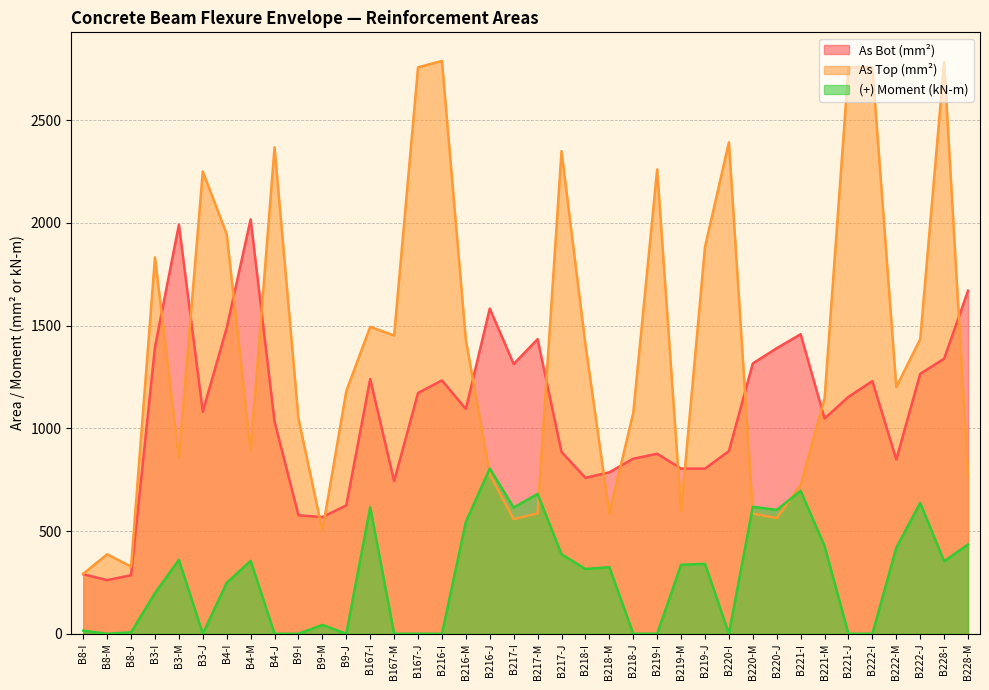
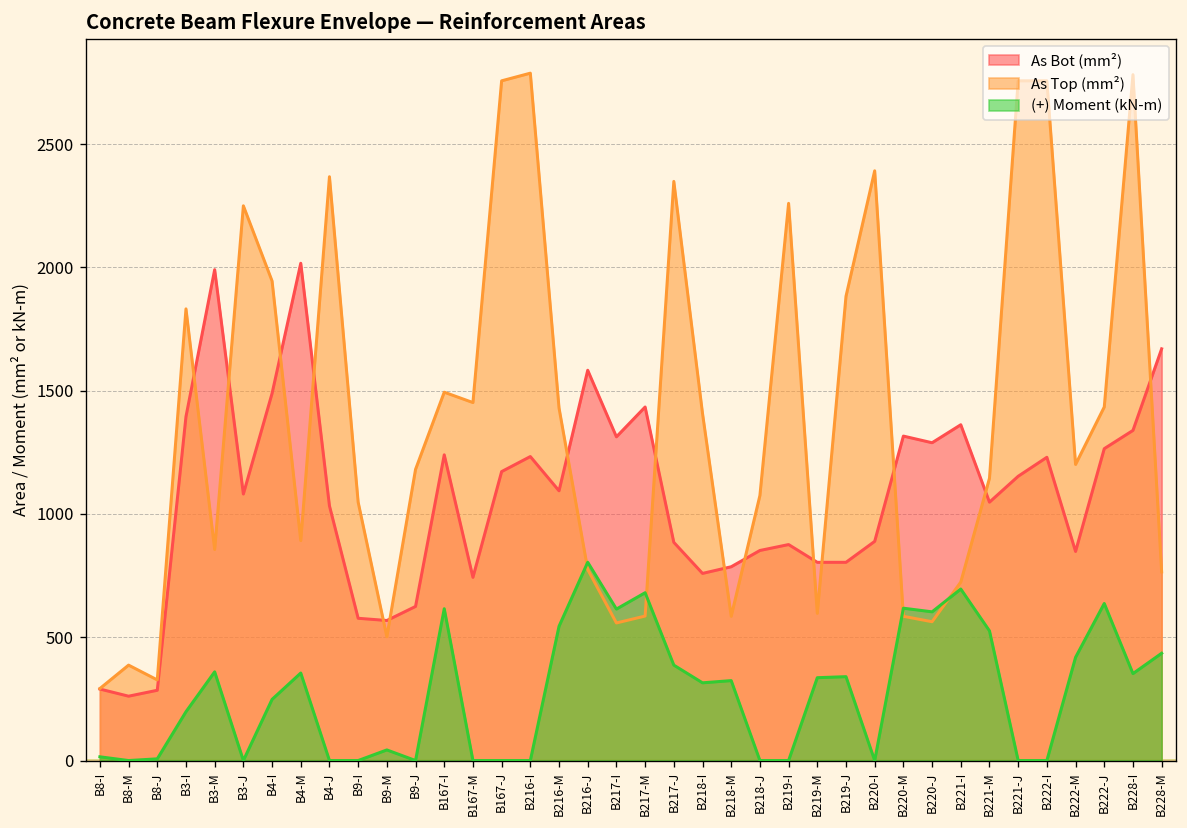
As Bot (mm²), B220-J: 1390 -> 1290
As Bot (mm²), B221-I: 1460 -> 1360
(+) Moment (kN-m), B221-M: 430 -> 530
